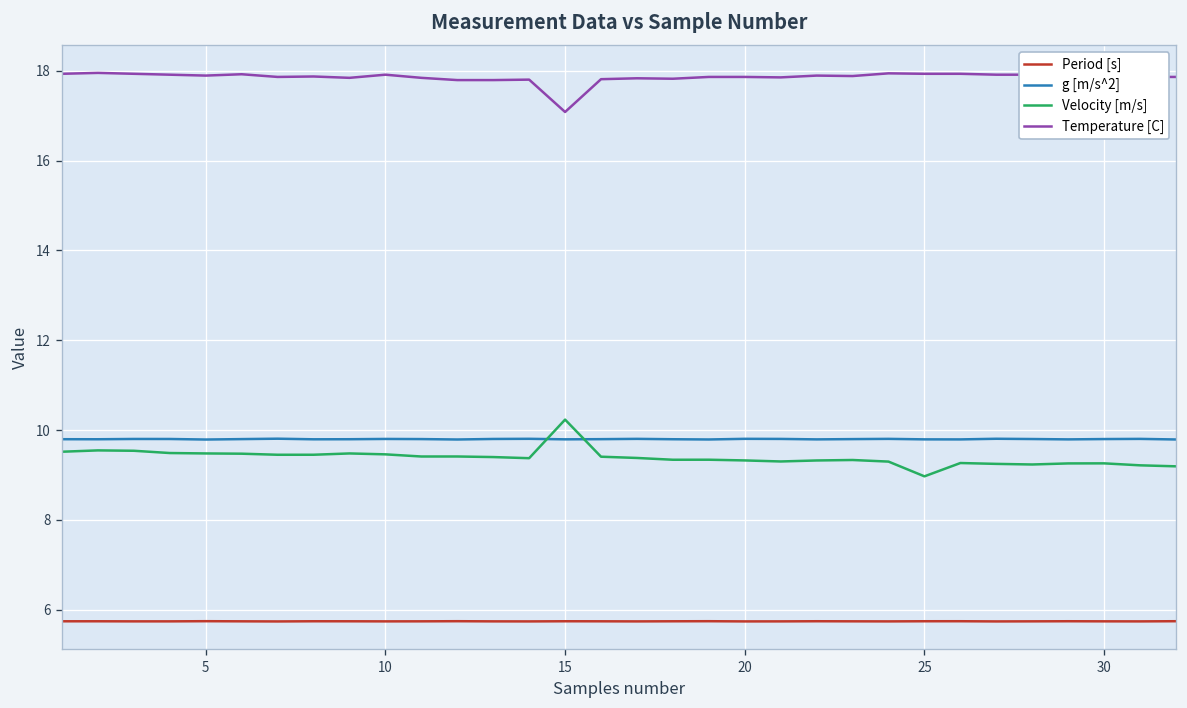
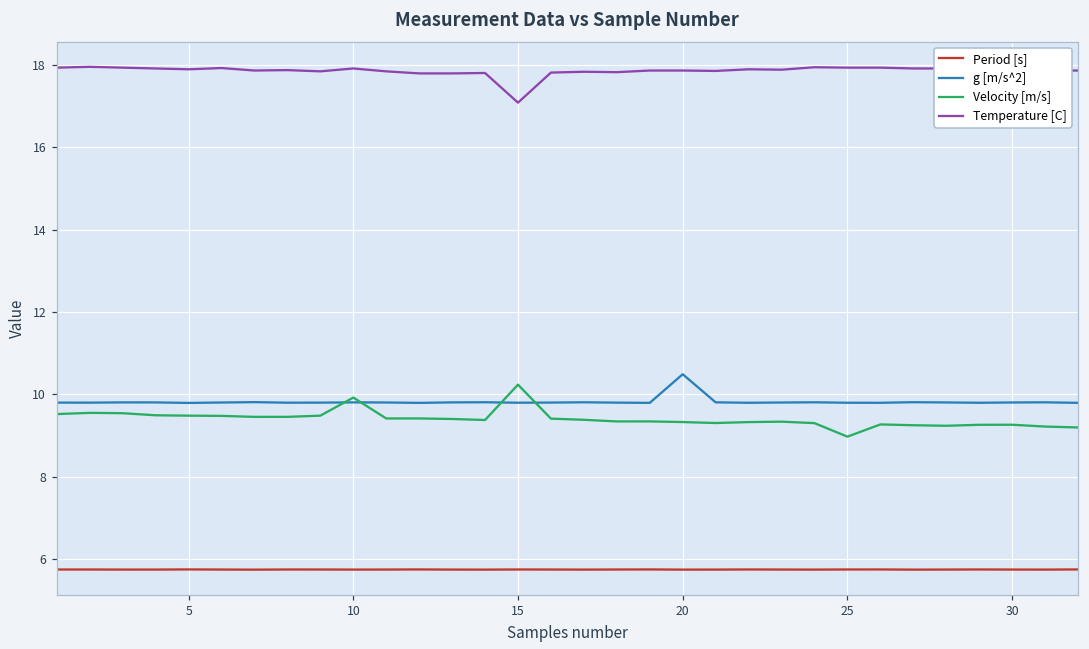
Velocity [m/s], 10: 9.5 -> 9.9
g [m/s^2], 20: 9.8 -> 10.5
